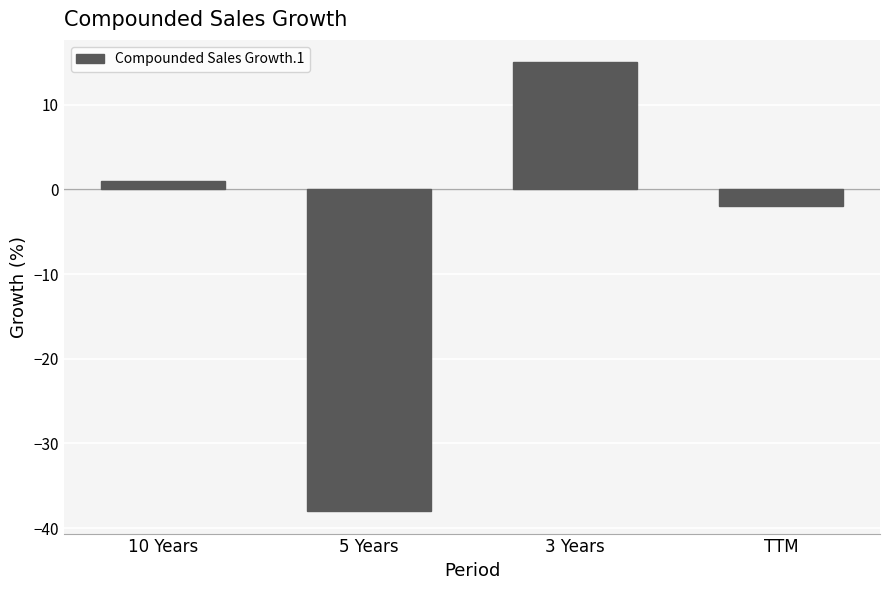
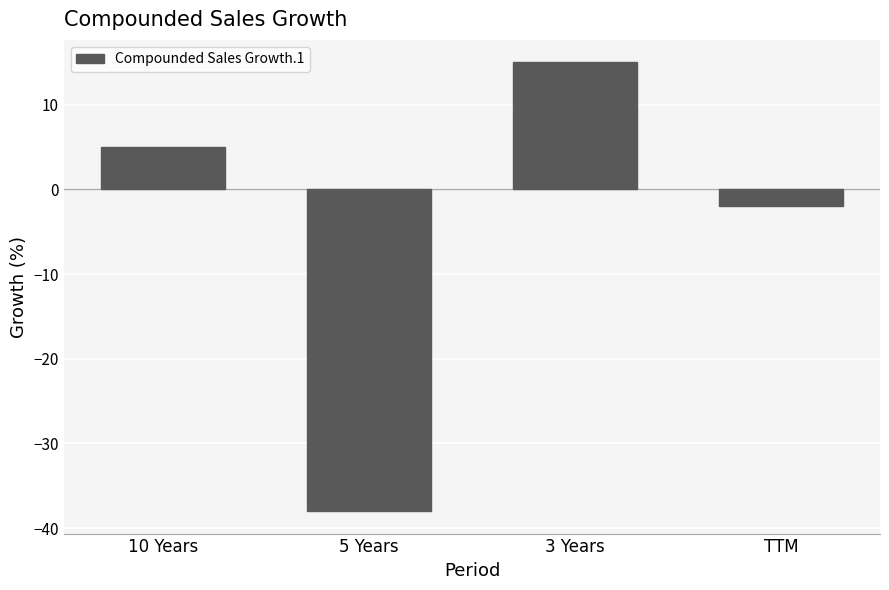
10 Years: 1 -> 5
